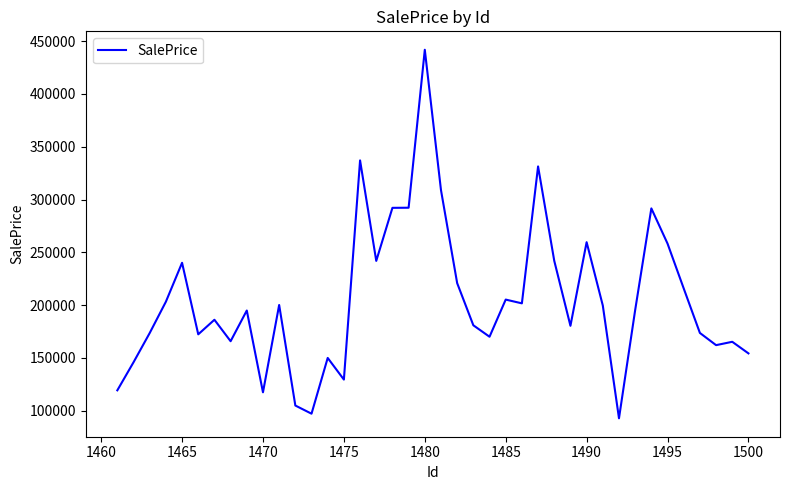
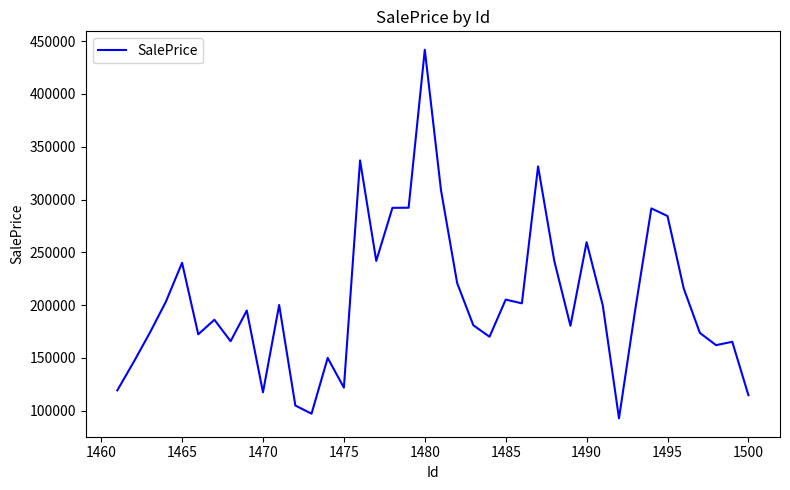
1475: 129000 -> 122000
1495: 258000 -> 284000
1500: 154000 -> 115000
